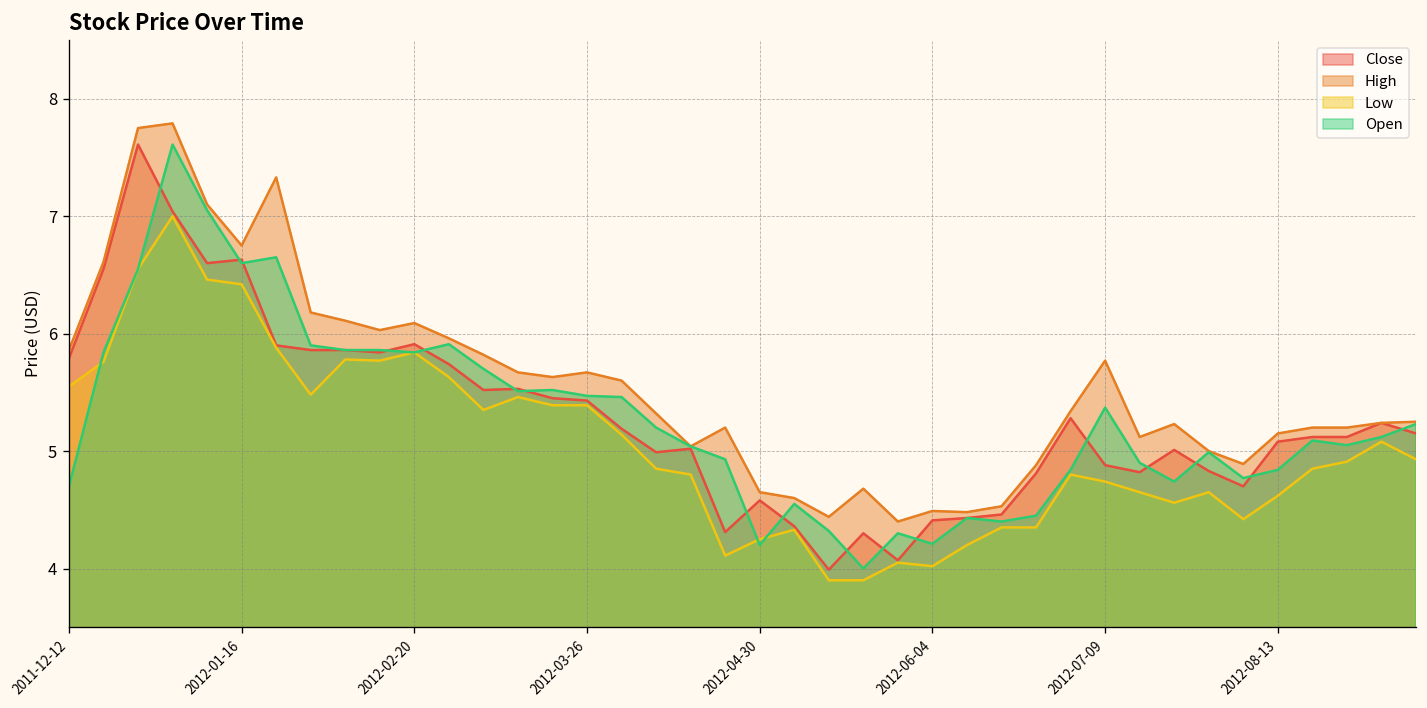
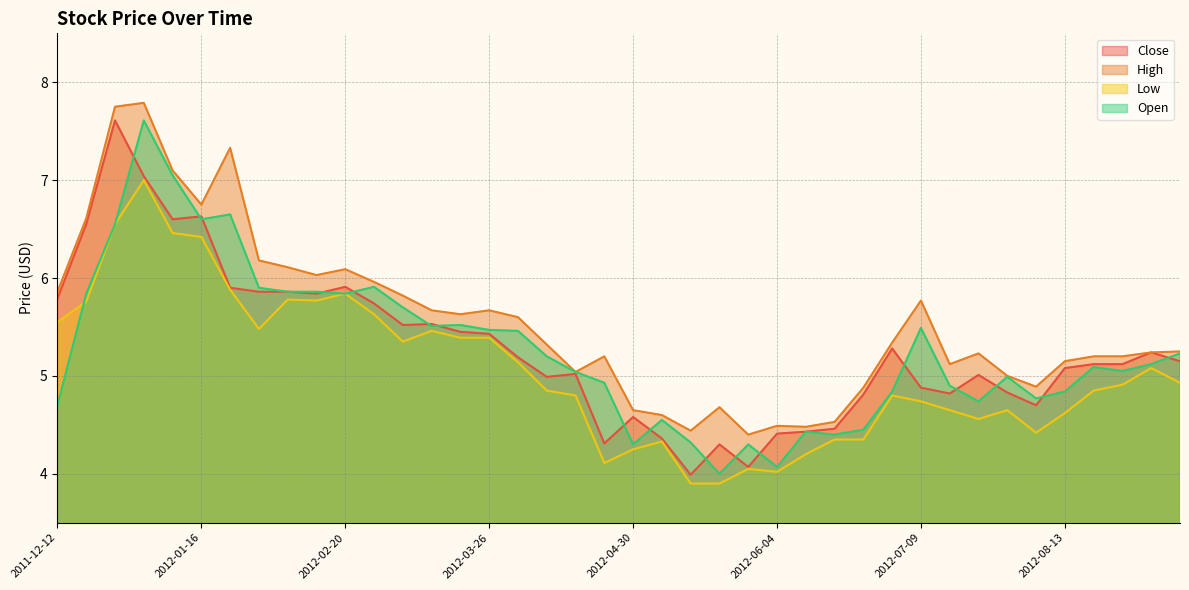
Open, 2012-04-30: 4.2 -> 4.3
Open, 2012-06-04: 4.2 -> 4.1
Open, 2012-07-09: 5.4 -> 5.5
